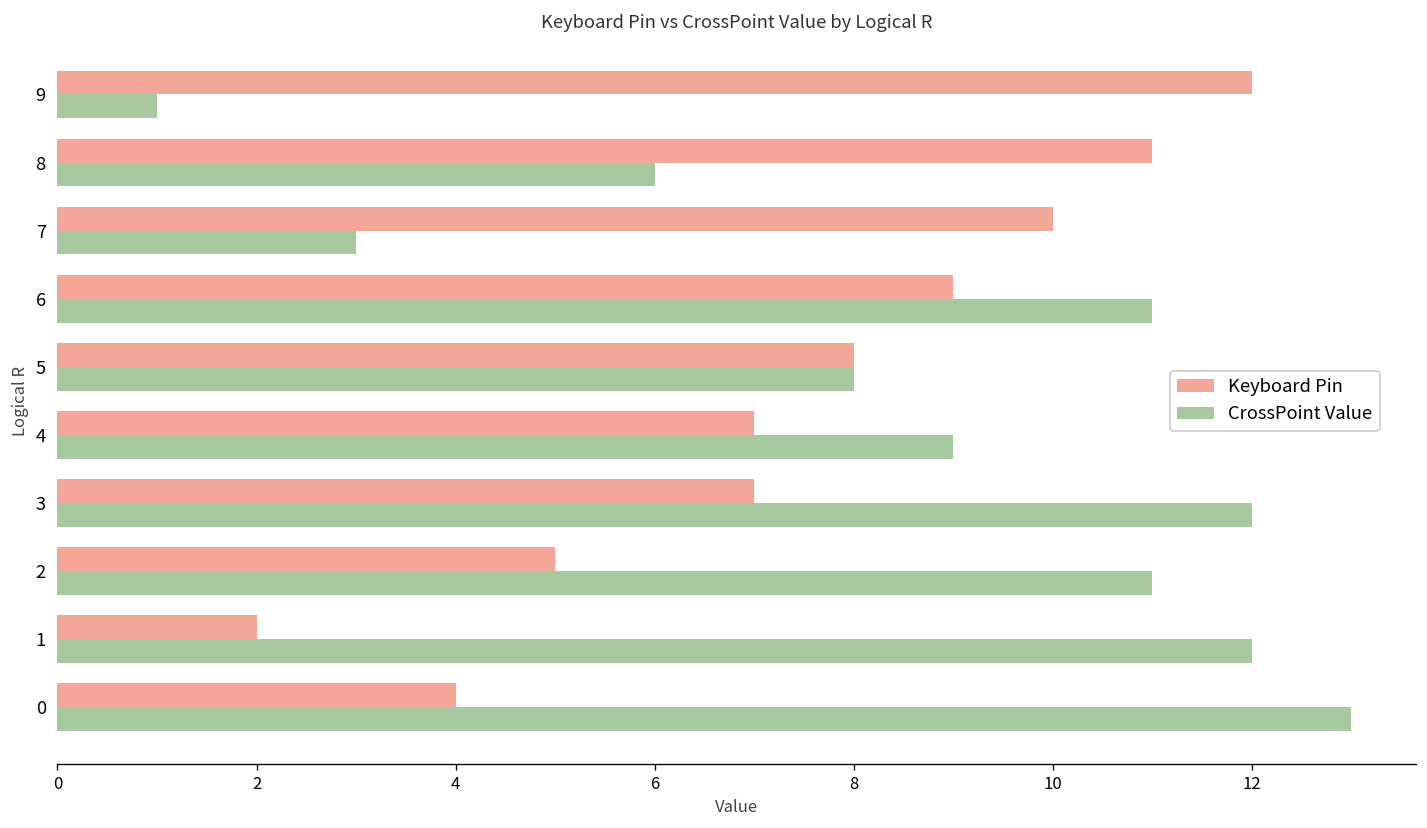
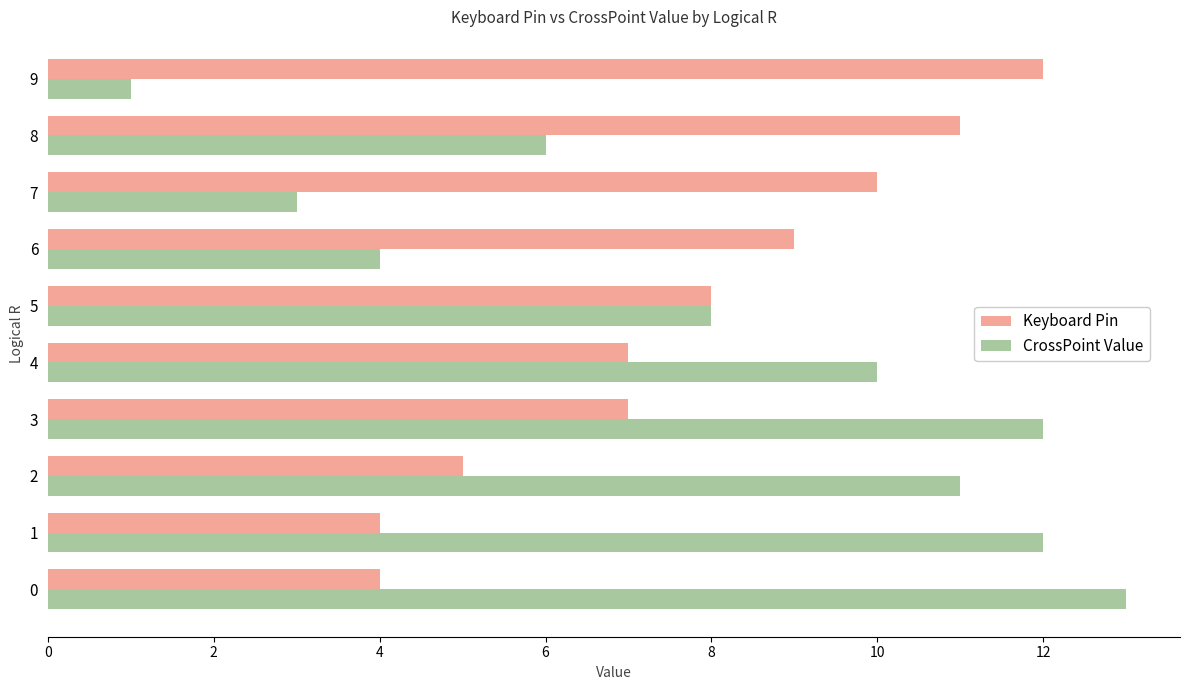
CrossPoint Value, 6: 11 -> 4
CrossPoint Value, 4: 9 -> 10
Keyboard Pin, 1: 2 -> 4
